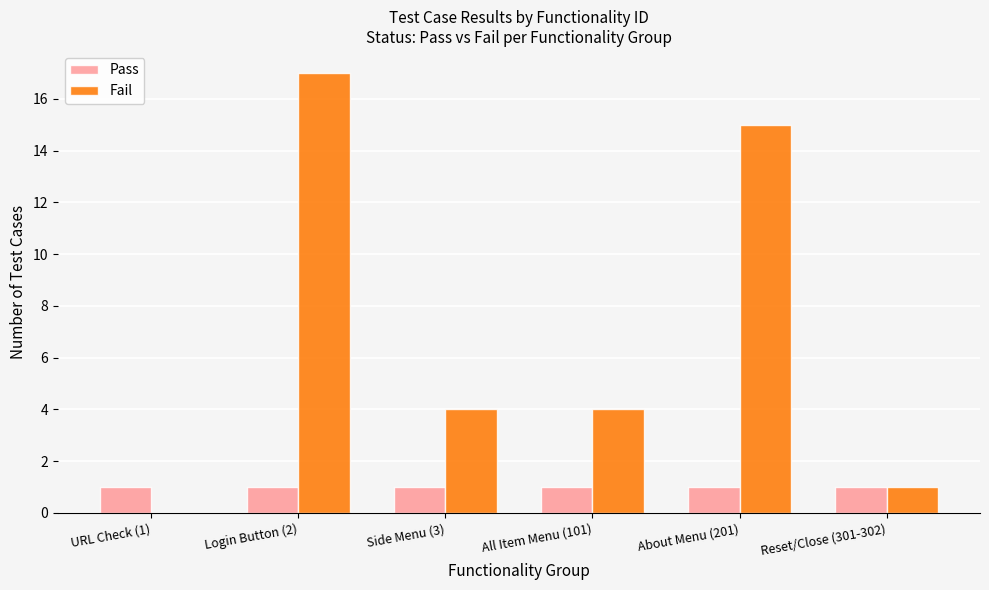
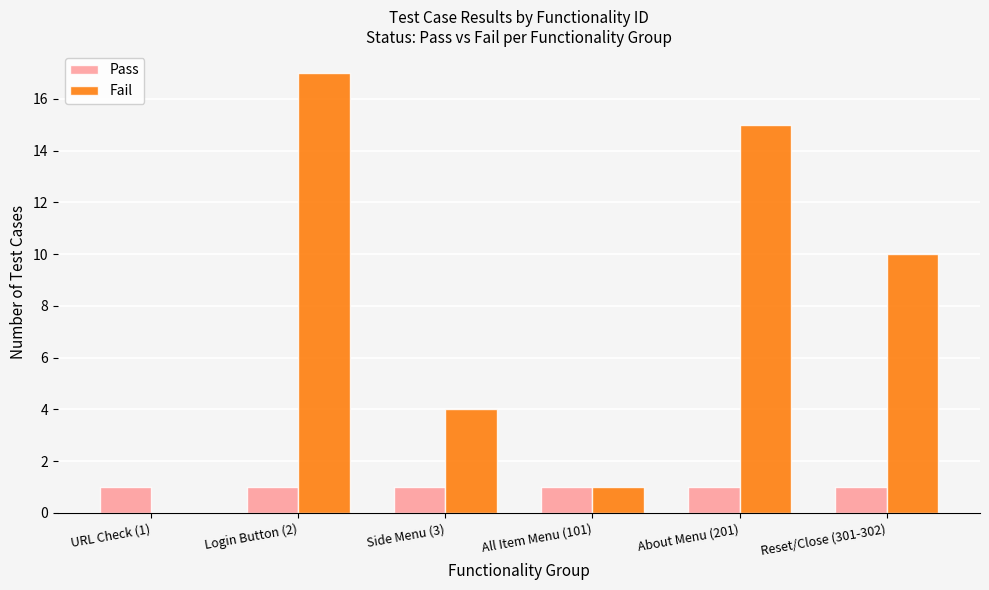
Fail, All Item Menu (101): 4 -> 1
Fail, Reset/Close (301-302): 1 -> 10
